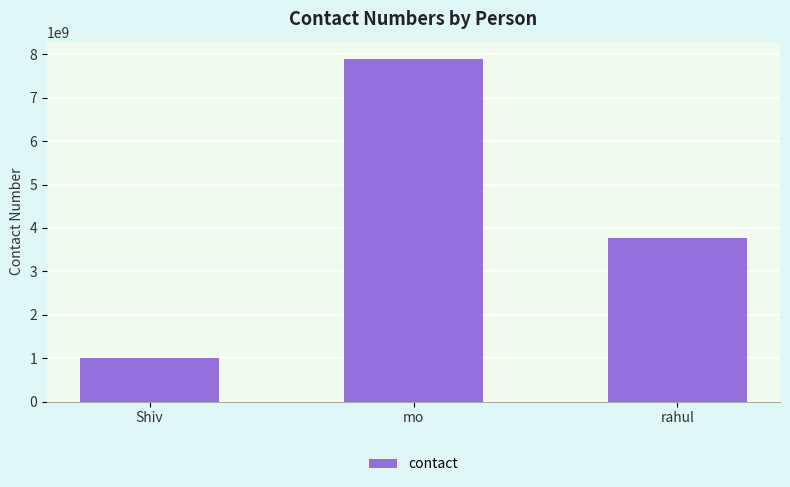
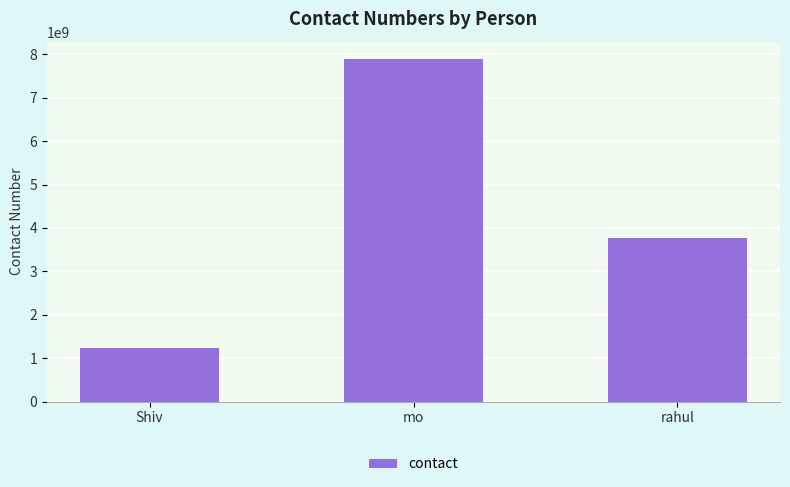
Shiv: 1000000000 -> 1200000000
